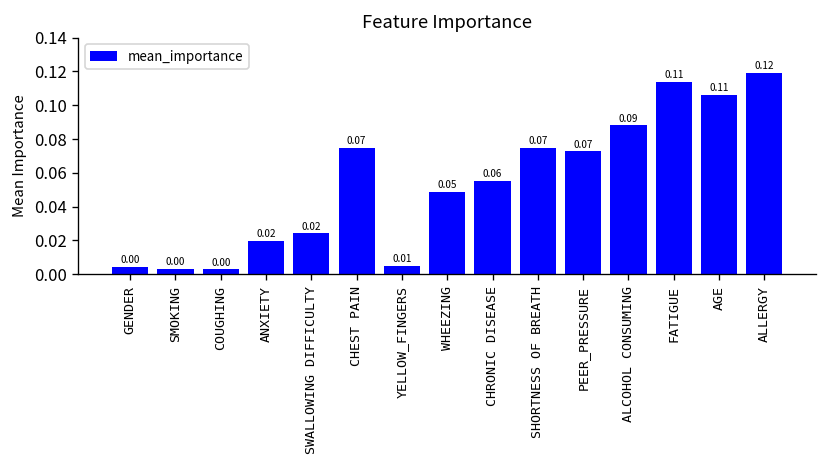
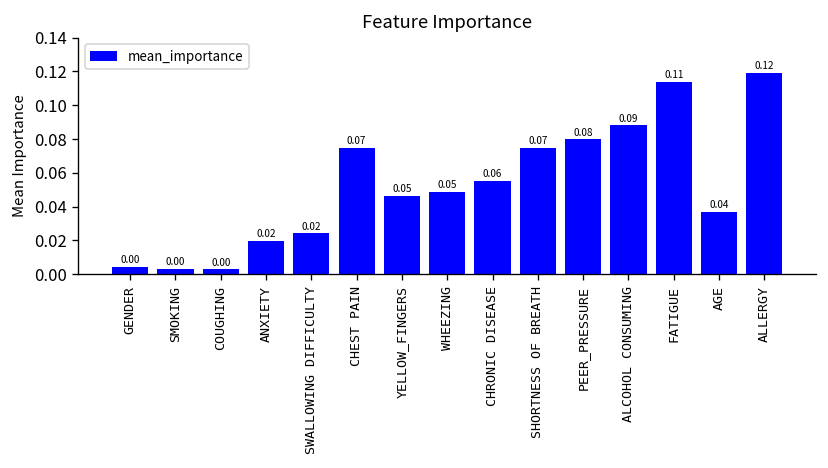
YELLOW_FINGERS: 0.01 -> 0.05
PEER_PRESSURE: 0.07 -> 0.08
AGE: 0.11 -> 0.04
